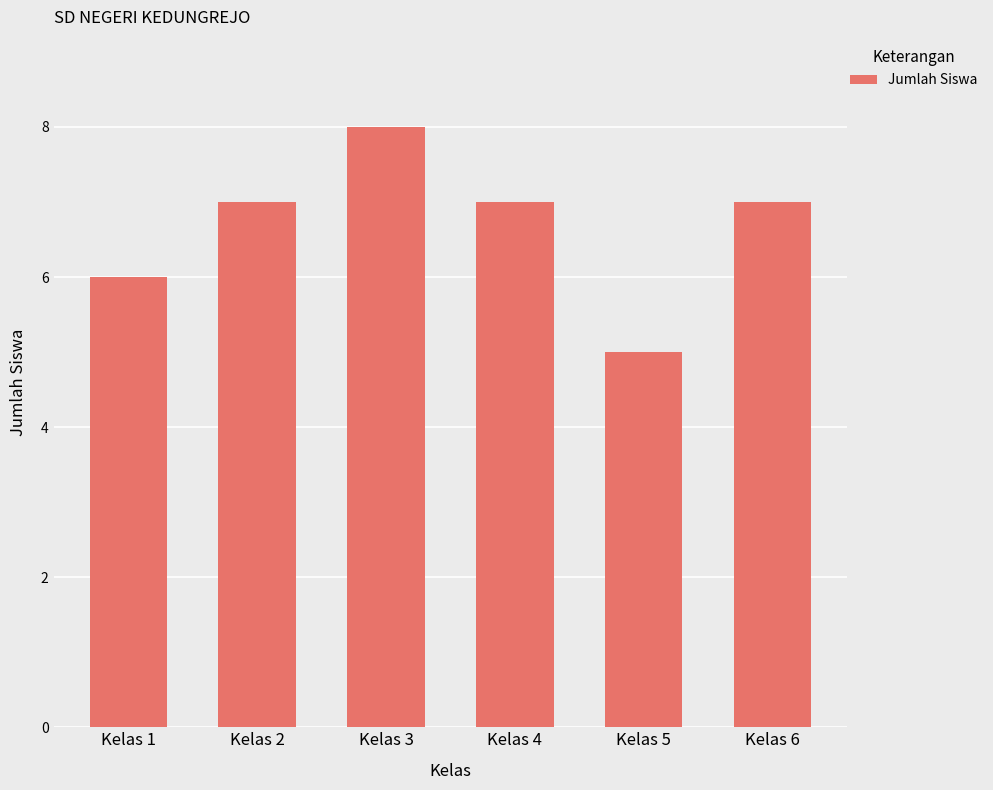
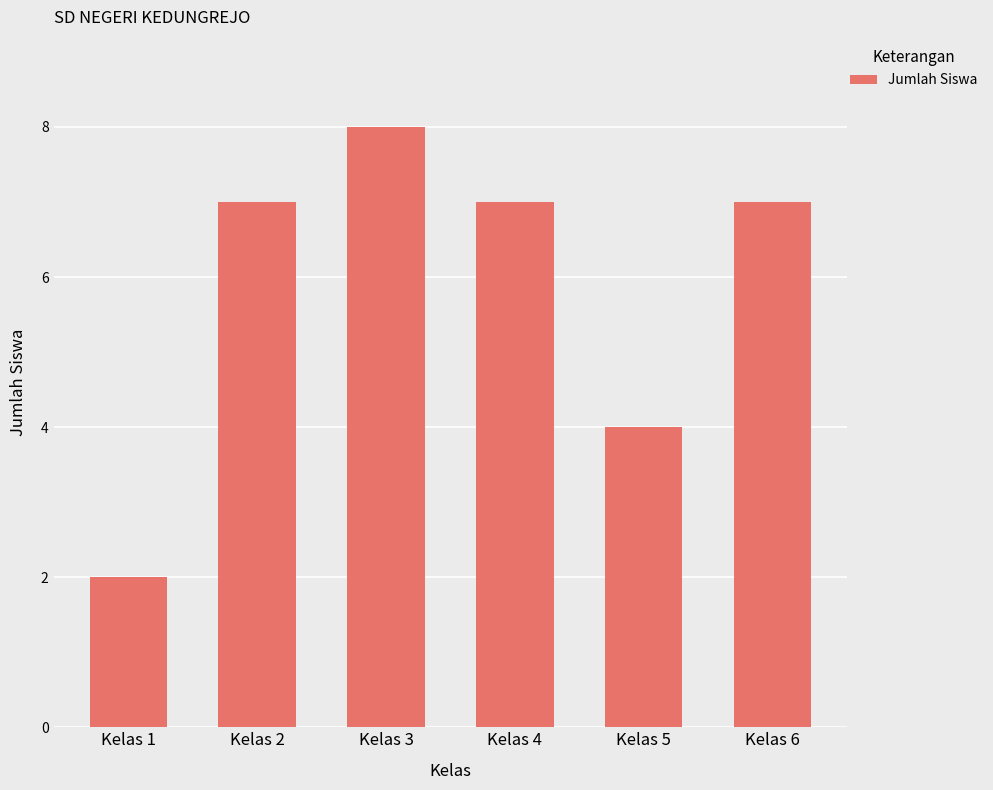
Kelas 1: 6 -> 2
Kelas 5: 5 -> 4
